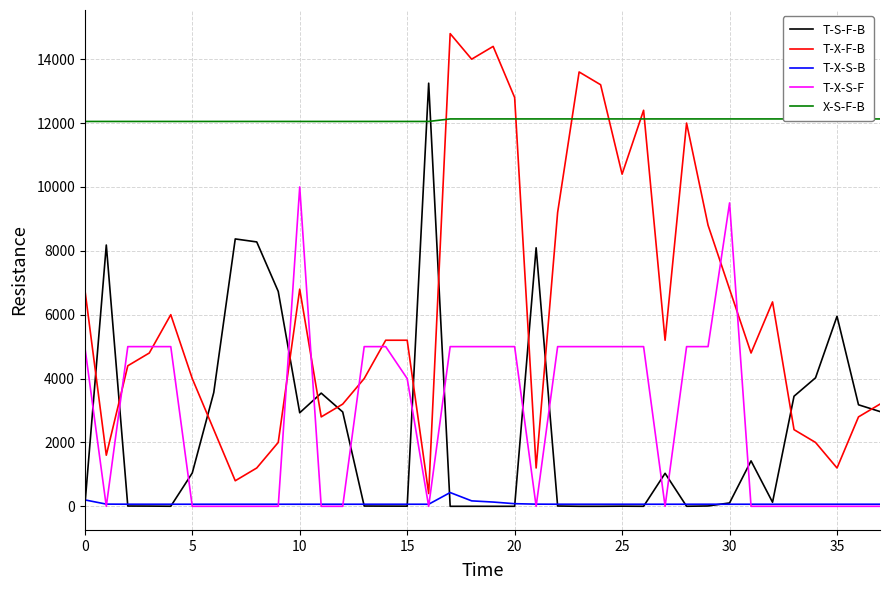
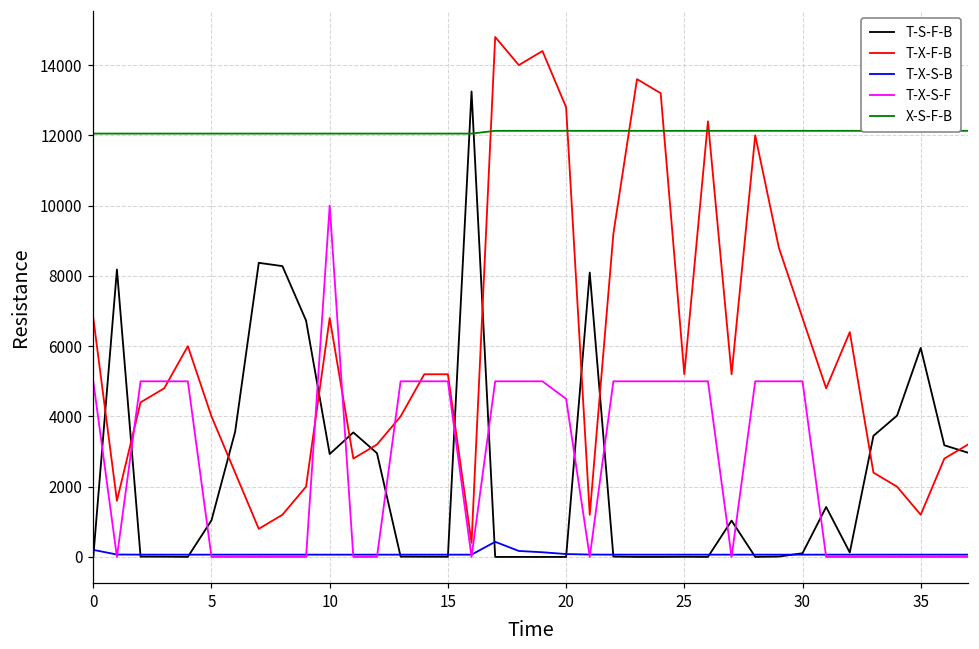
T-X-S-F, 15: 4000 -> 5000
T-X-S-F, 20: 5000 -> 4500
T-X-F-B, 25: 10400 -> 5200
T-X-S-F, 30: 9500 -> 5000
